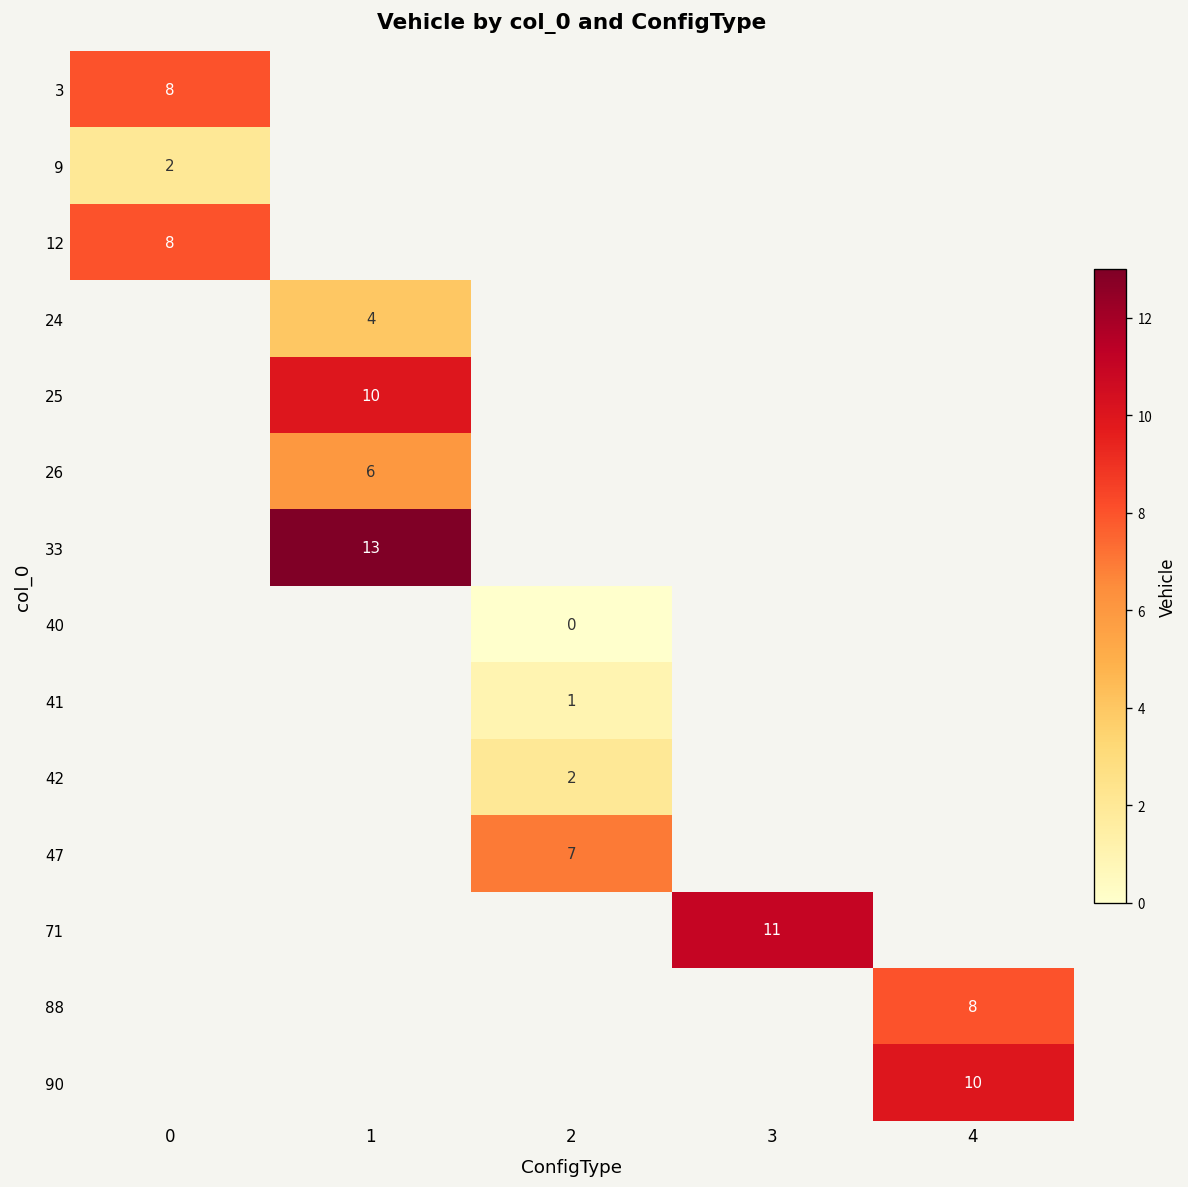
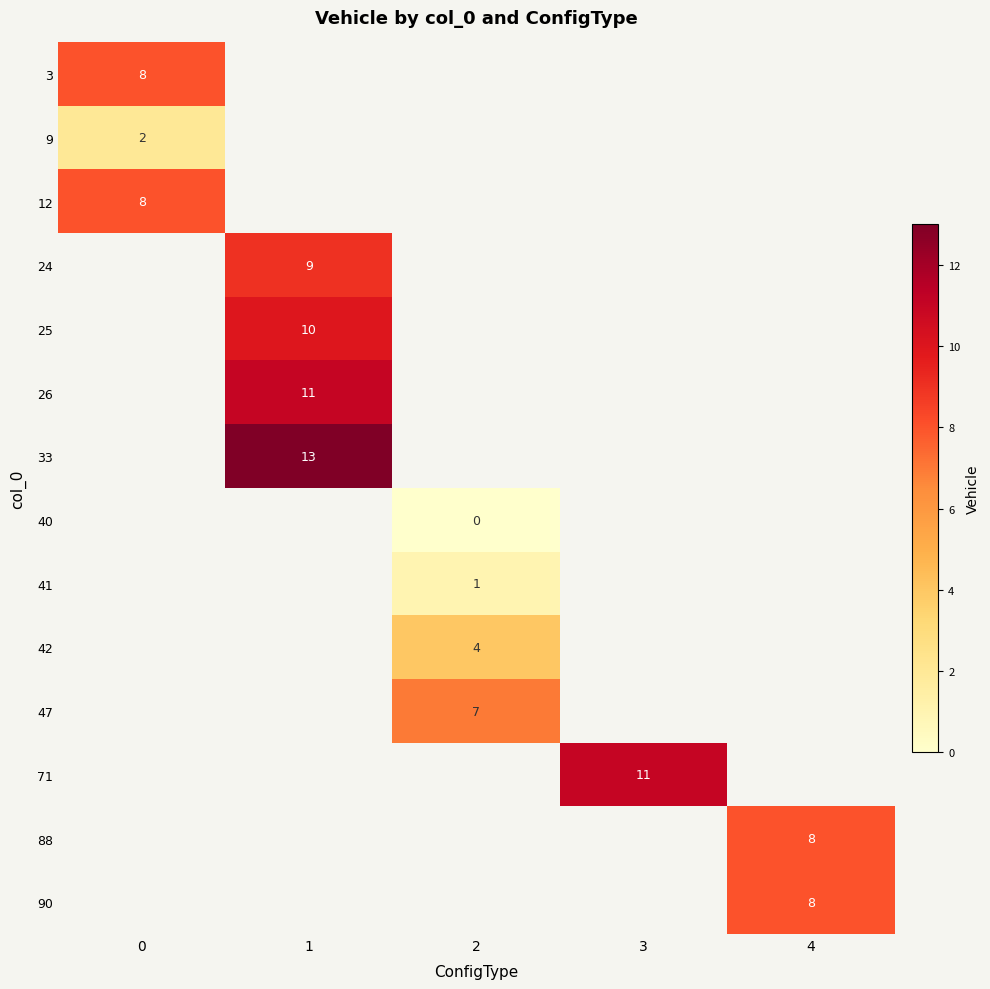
24, 1: 4 -> 9
26, 1: 6 -> 11
42, 2: 2 -> 4
90, 4: 10 -> 8
